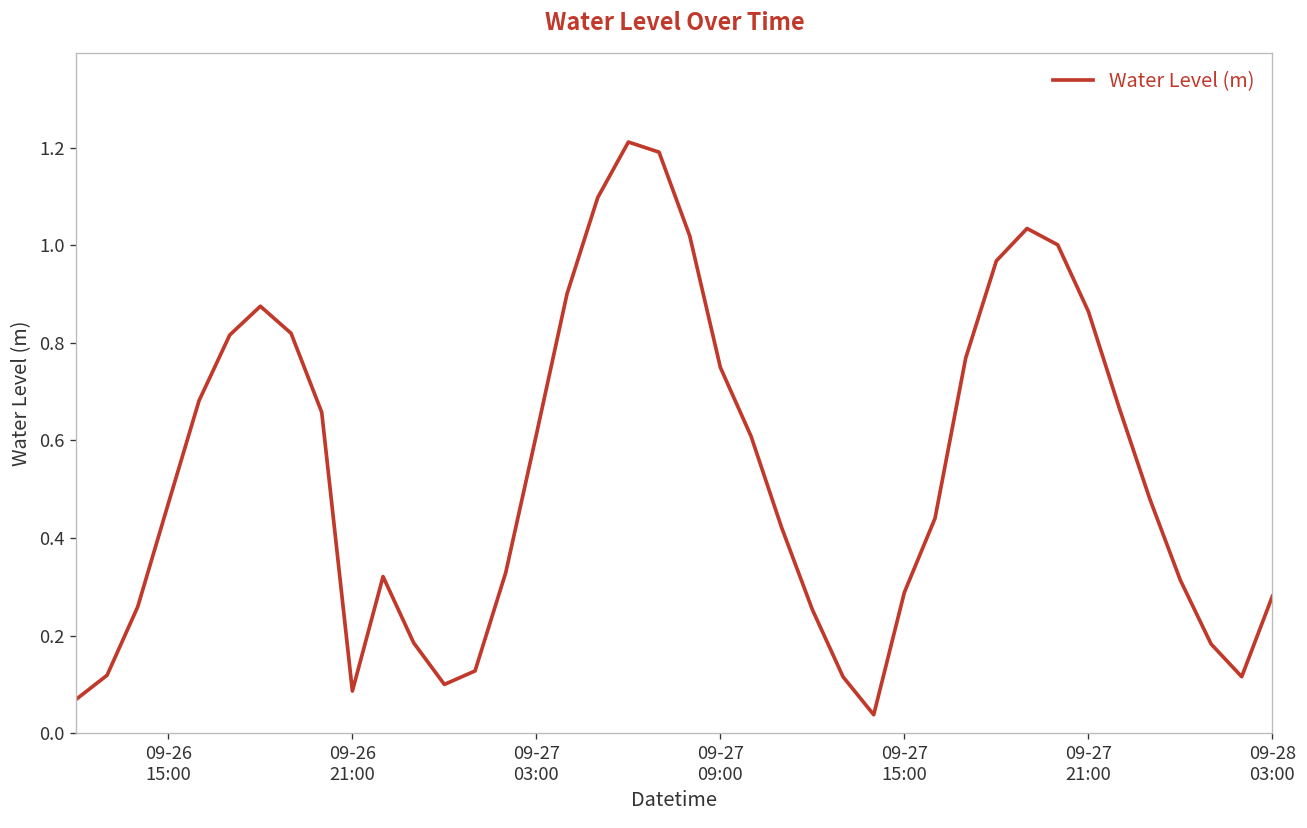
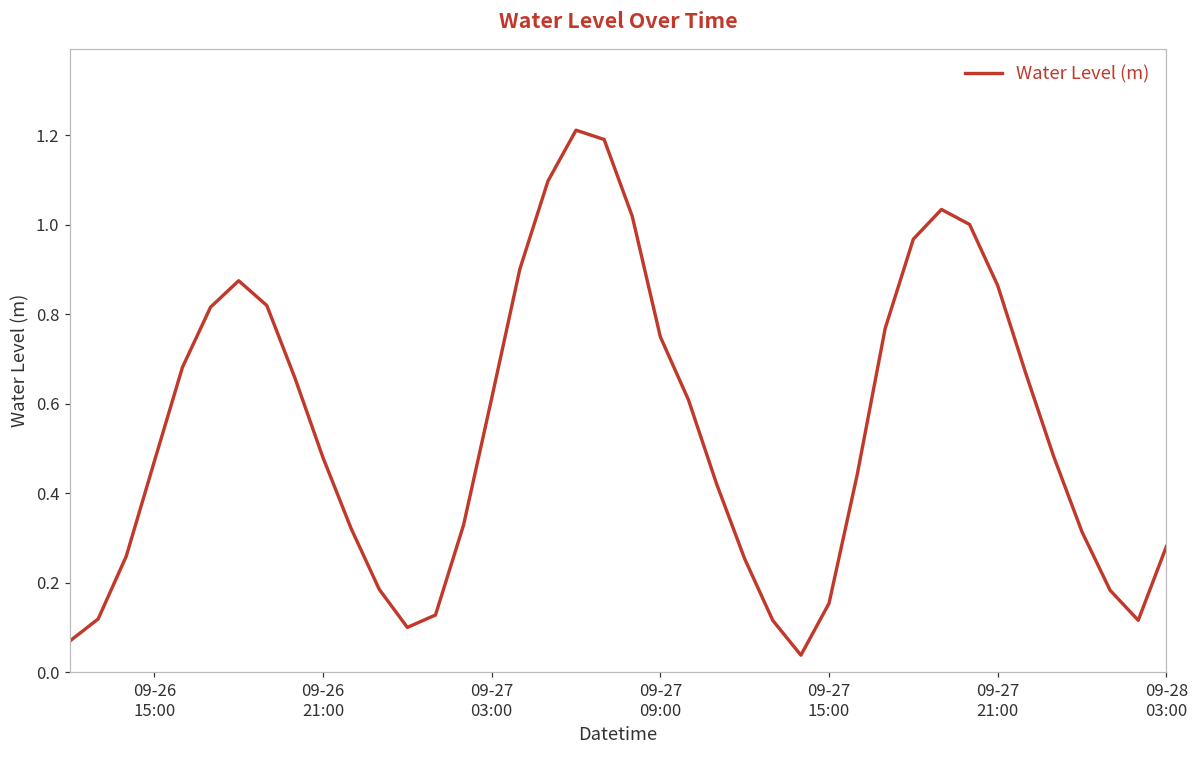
09-26 21:00: 0.09 -> 0.48
09-27 15:00: 0.29 -> 0.15
